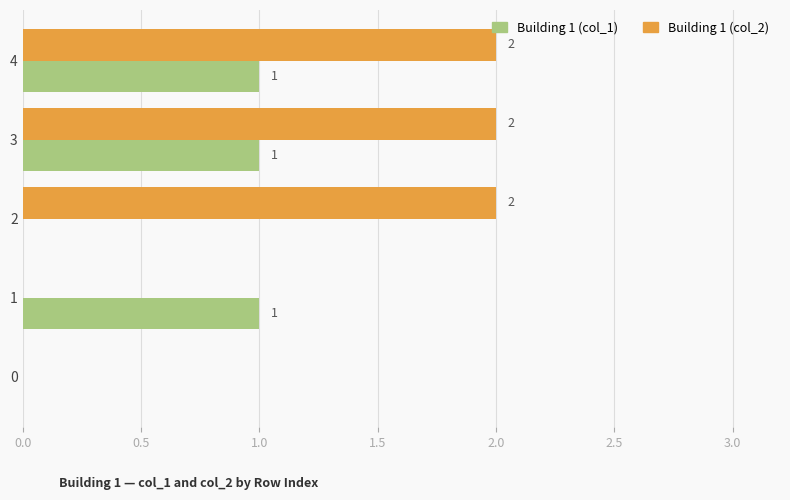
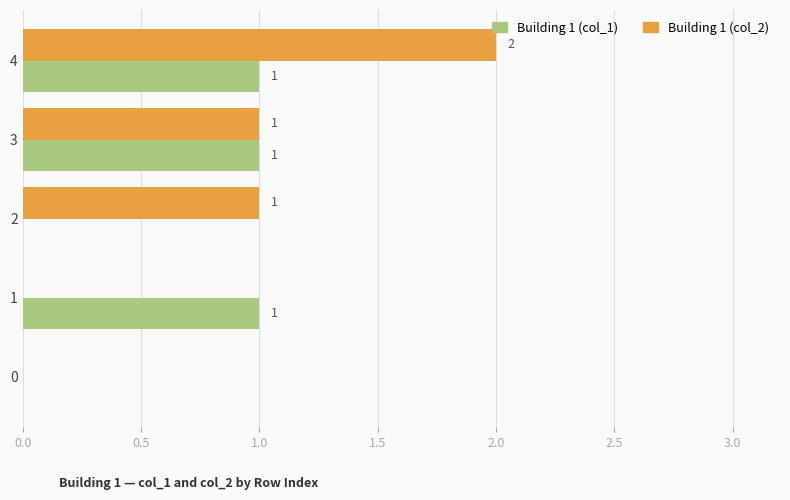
Building 1 (col_2), 3: 2 -> 1
Building 1 (col_2), 2: 2 -> 1
